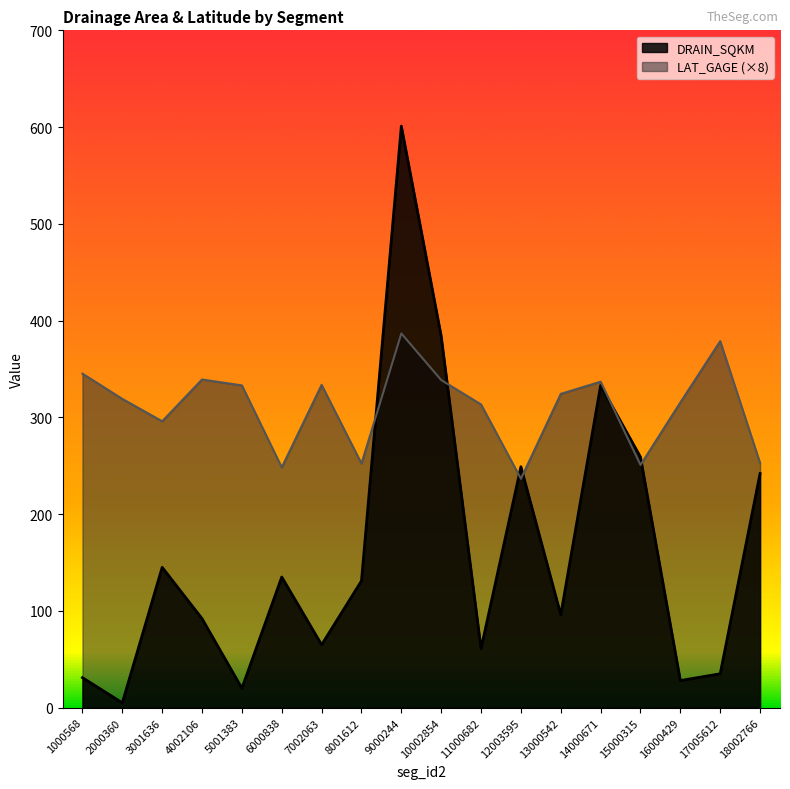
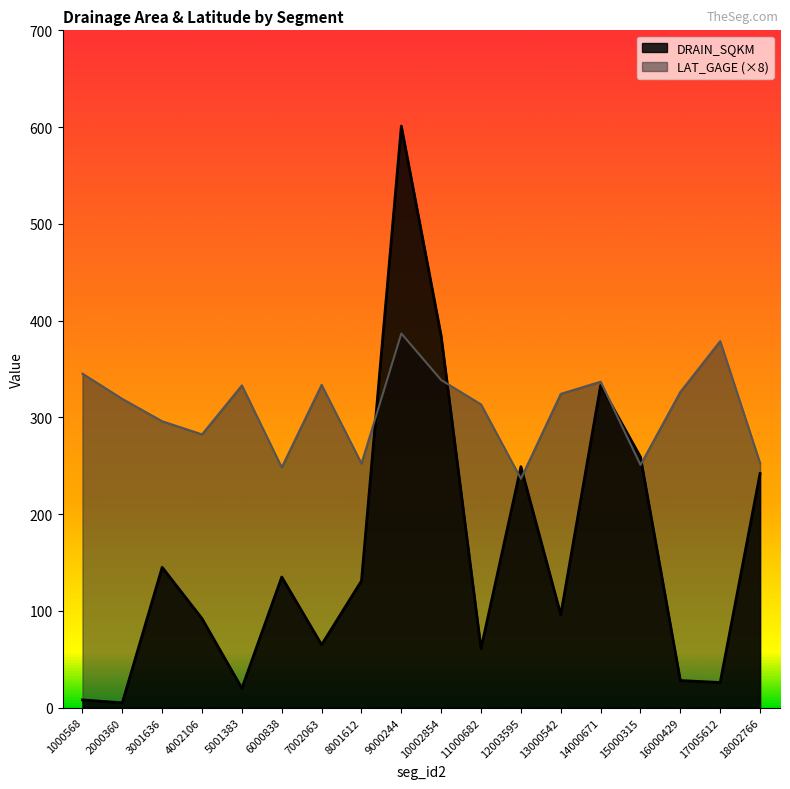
DRAIN_SQKM, 1000568: 30 -> 10
LAT_GAGE (×8), 4002106: 340 -> 280
LAT_GAGE (×8), 16000429: 320 -> 330
DRAIN_SQKM, 17005612: 40 -> 30
